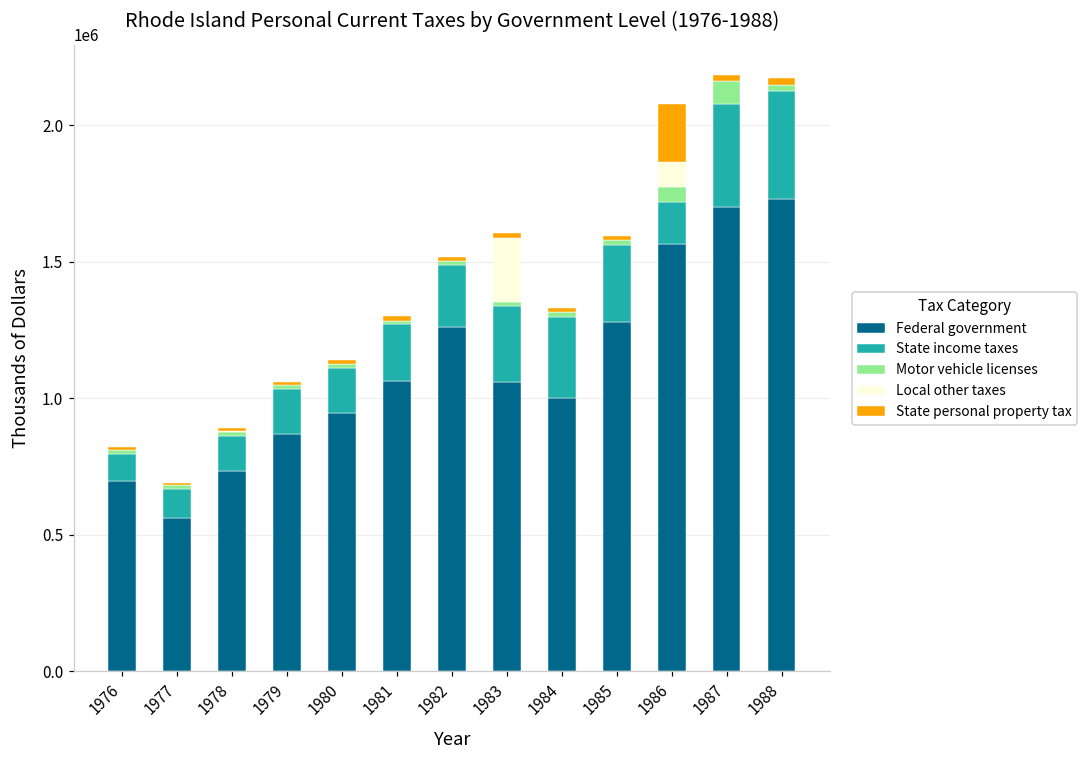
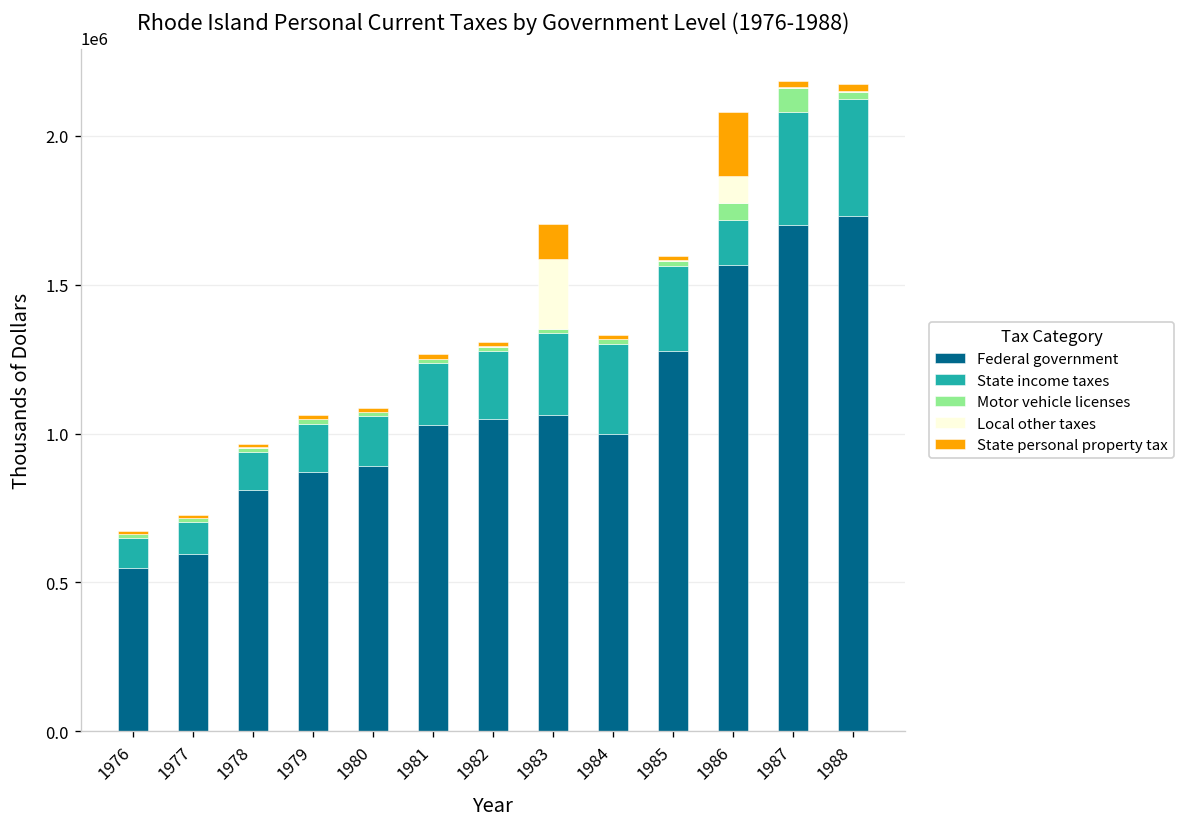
Federal government, 1976: 700000 -> 550000
Federal government, 1977: 560000 -> 590000
Federal government, 1978: 730000 -> 810000
Federal government, 1980: 950000 -> 890000
Federal government, 1981: 1060000 -> 1030000
Federal government, 1982: 1260000 -> 1050000
State personal property tax, 1983: 20000 -> 120000
